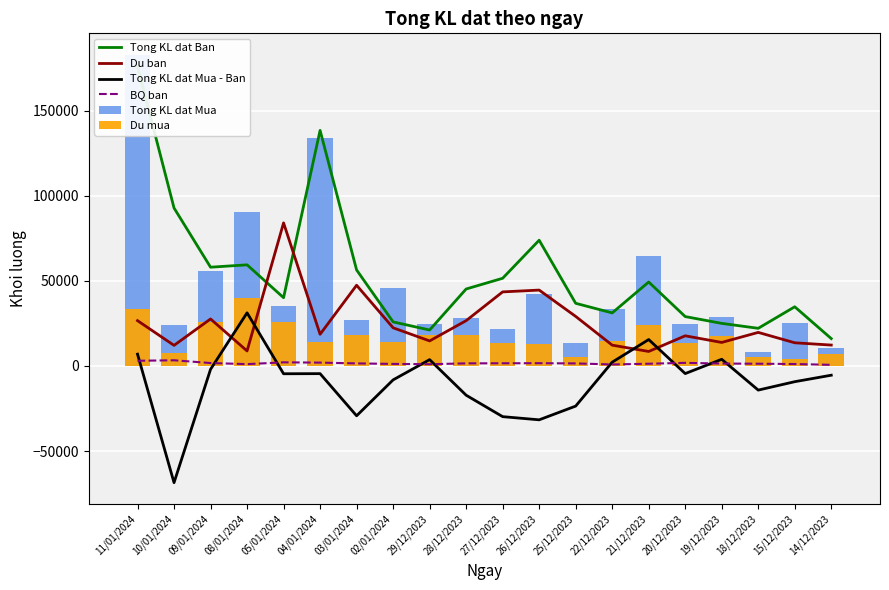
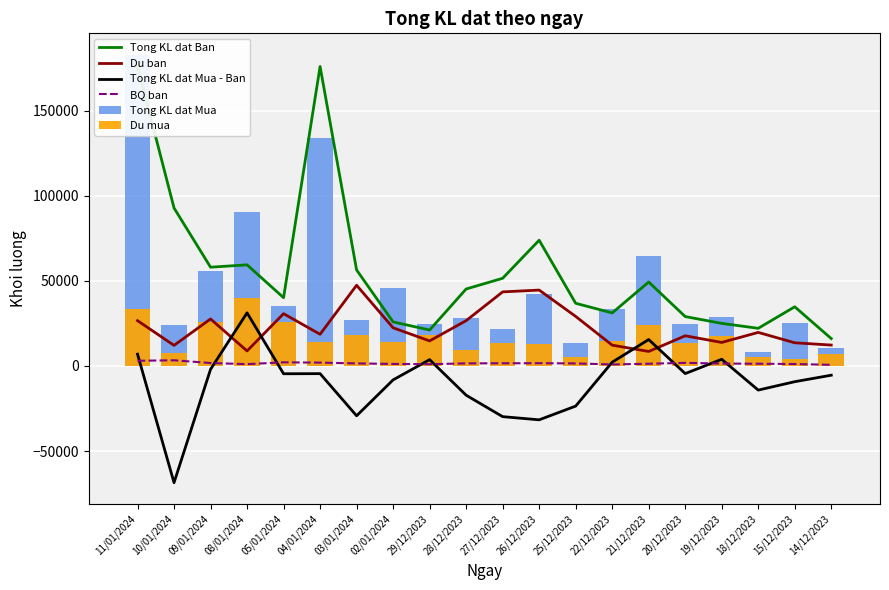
Du ban, 05/01/2024: 84000 -> 31000
Tong KL dat Ban, 04/01/2024: 138000 -> 176000
Du mua, 28/12/2023: 18000 -> 9000
